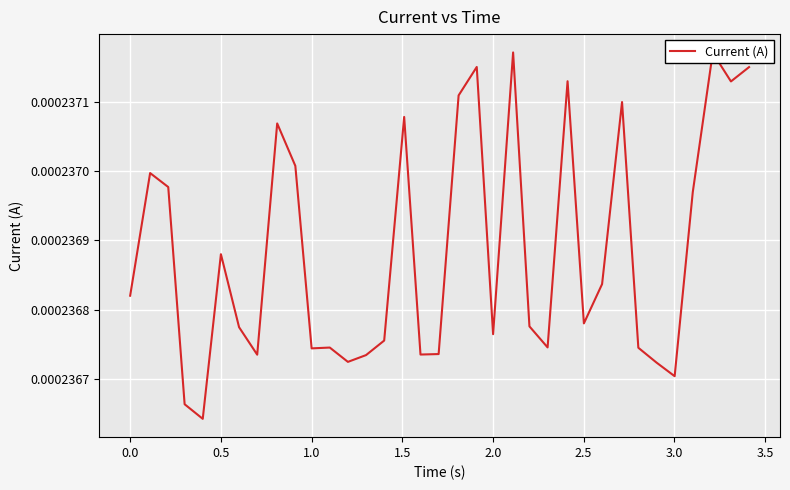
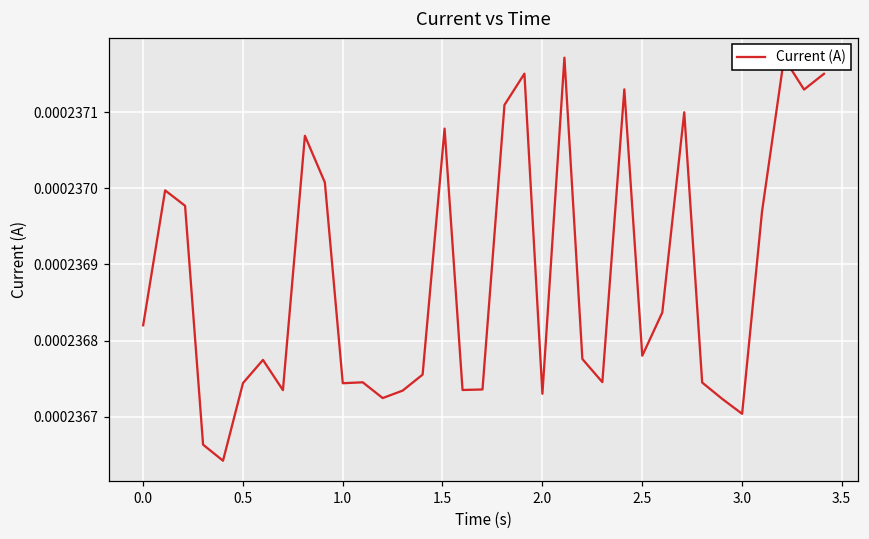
0.5: 0.00023688 -> 0.00023674
2.0: 0.00023676 -> 0.00023673
